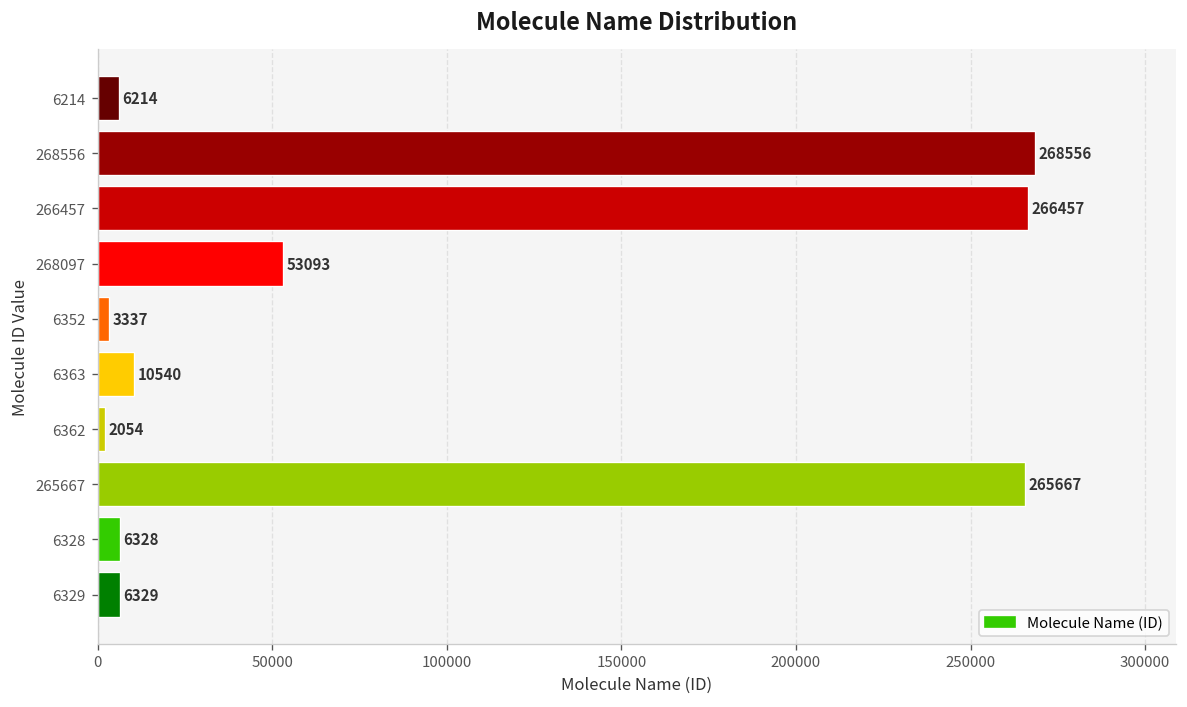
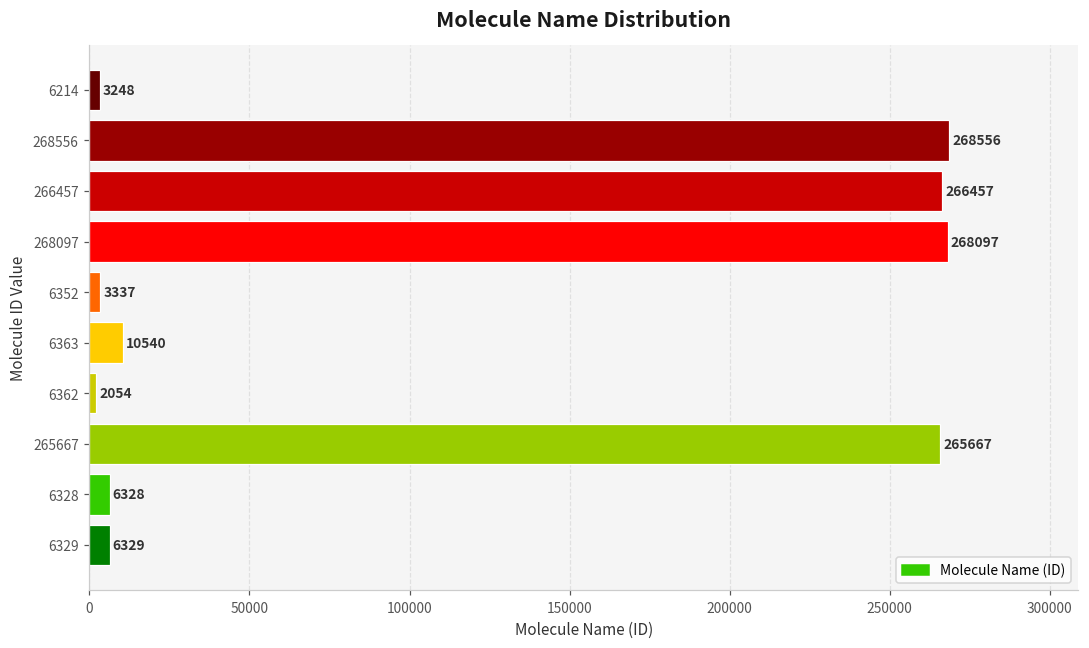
6214: 6214 -> 3248
268097: 53093 -> 268097
